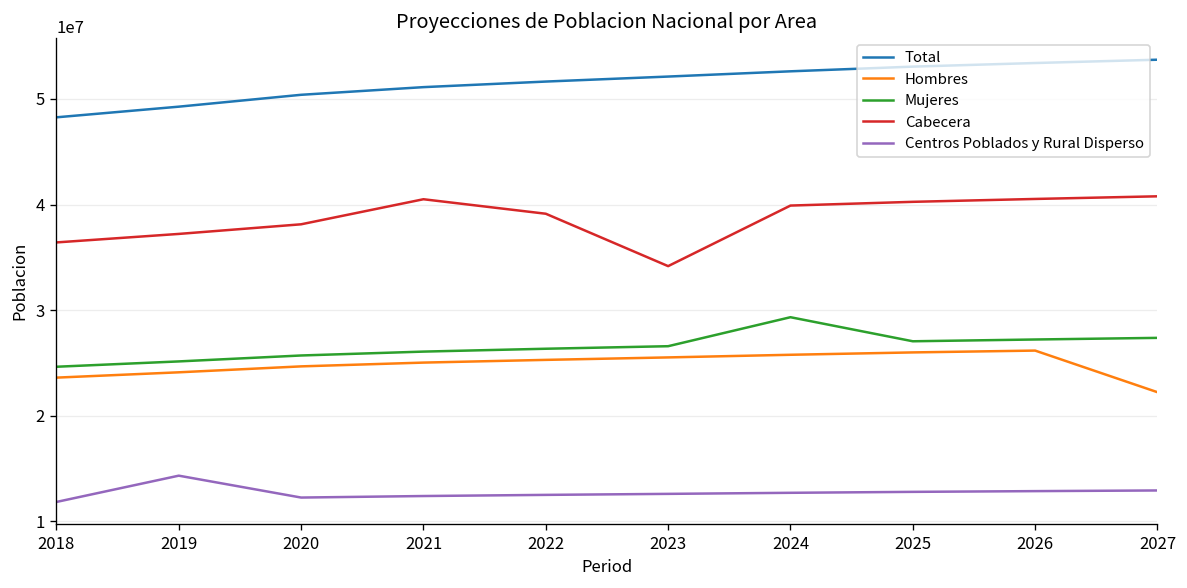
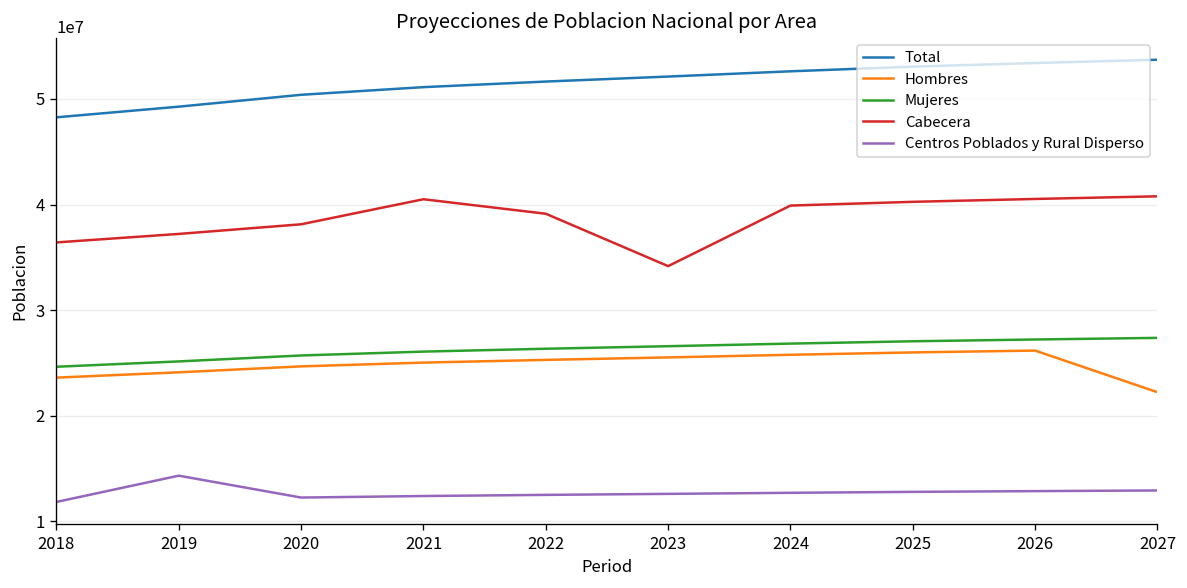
Mujeres, 2024: 29000000 -> 27000000
